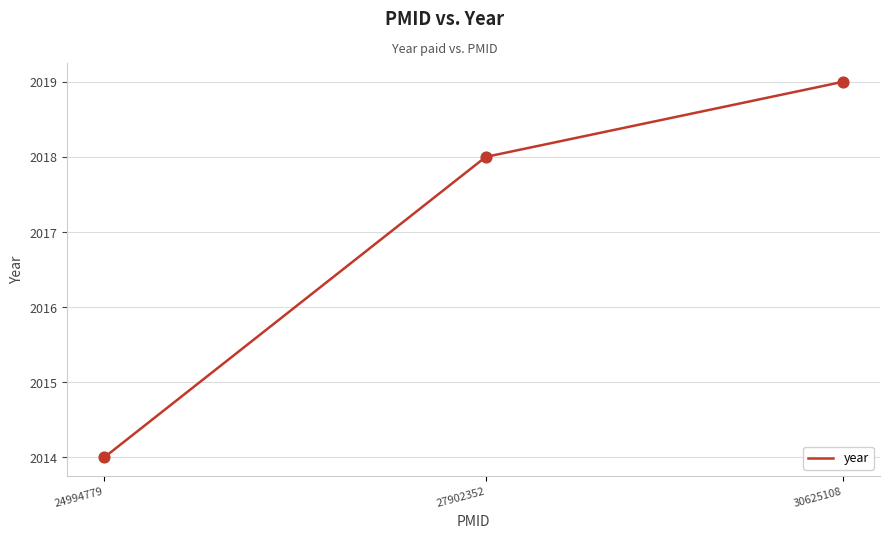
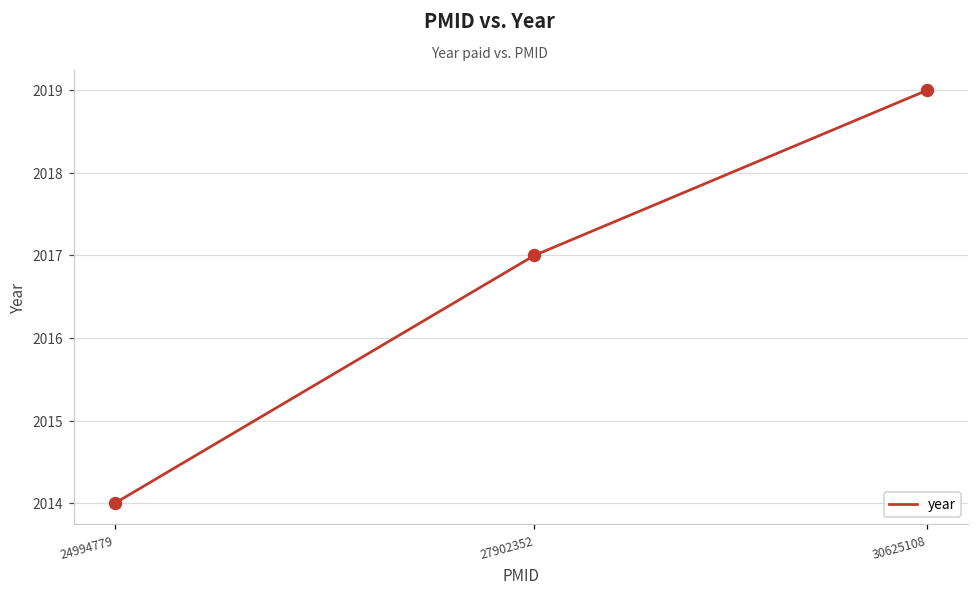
27902352: 2018 -> 2017
